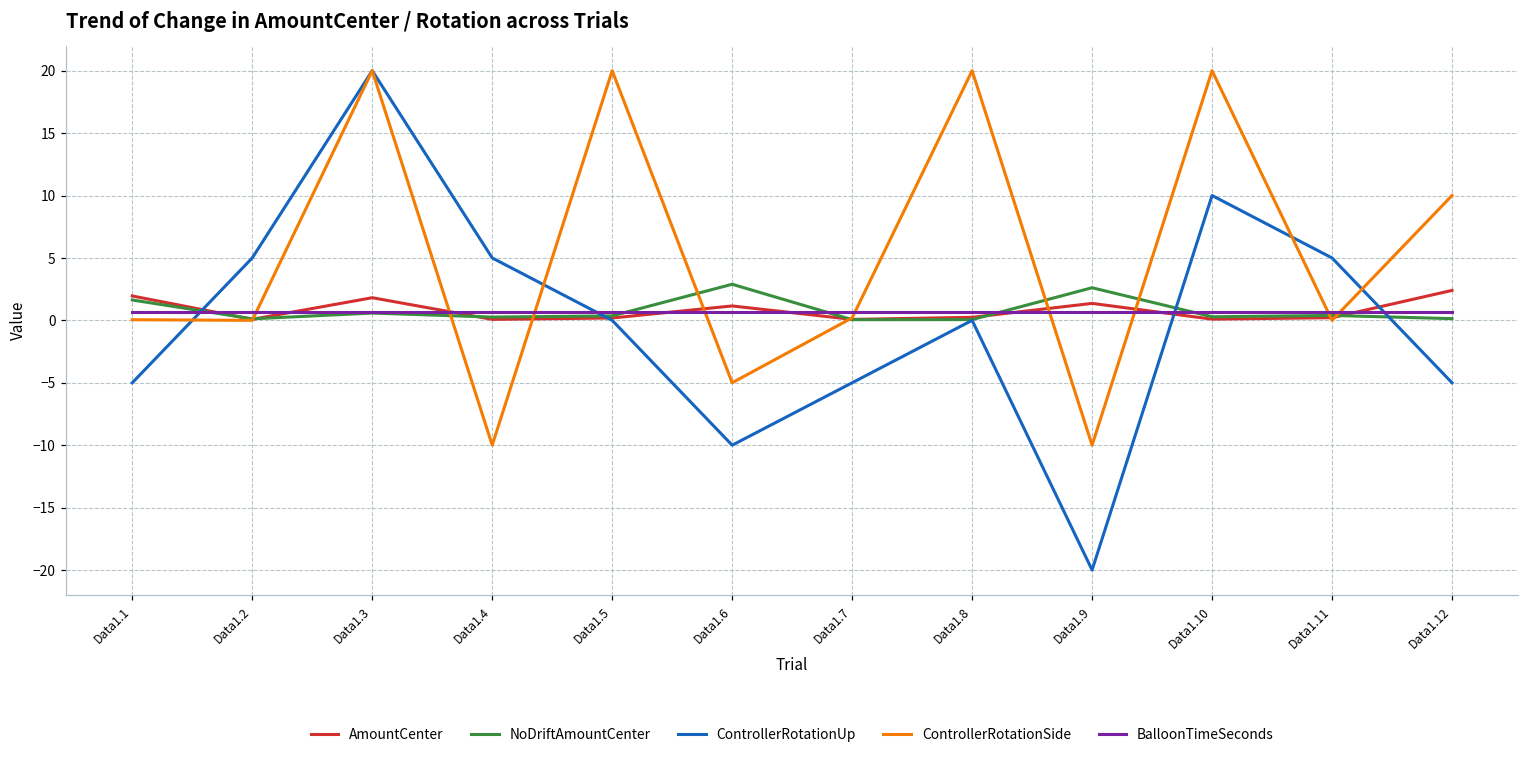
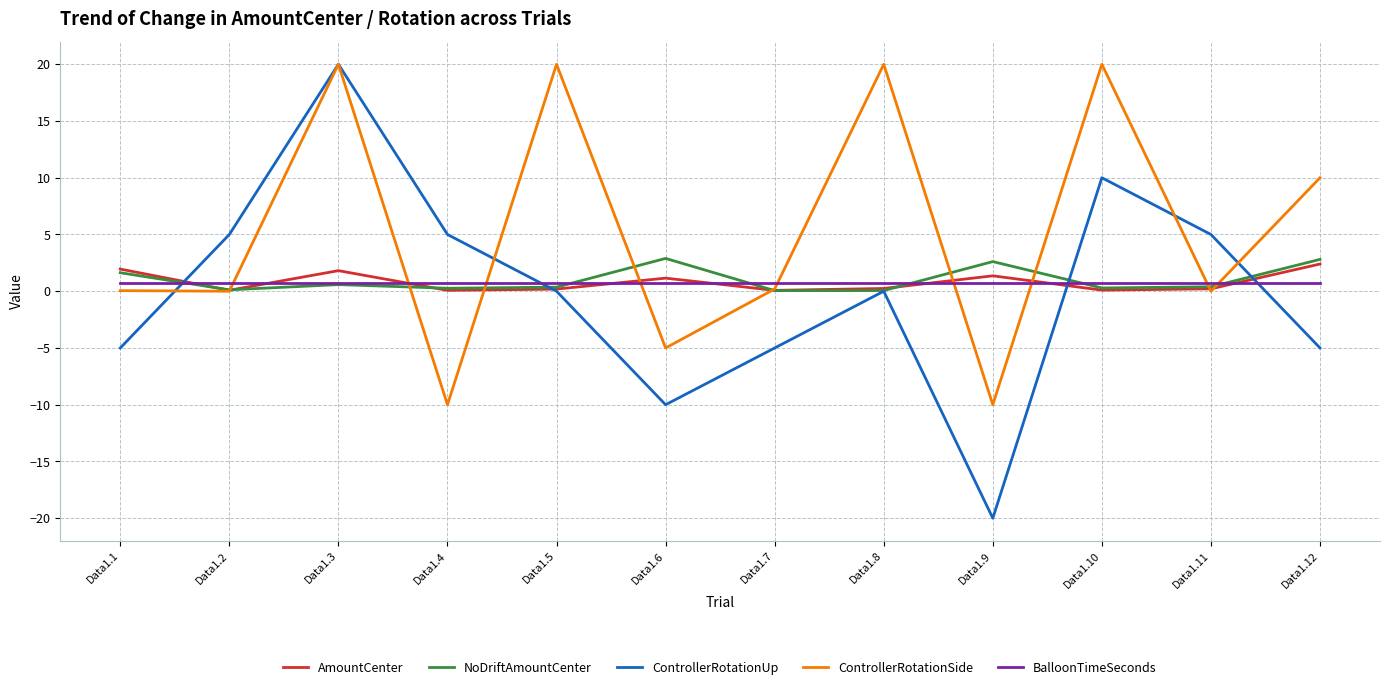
NoDriftAmountCenter, Data1.12: 0.1 -> 2.8
